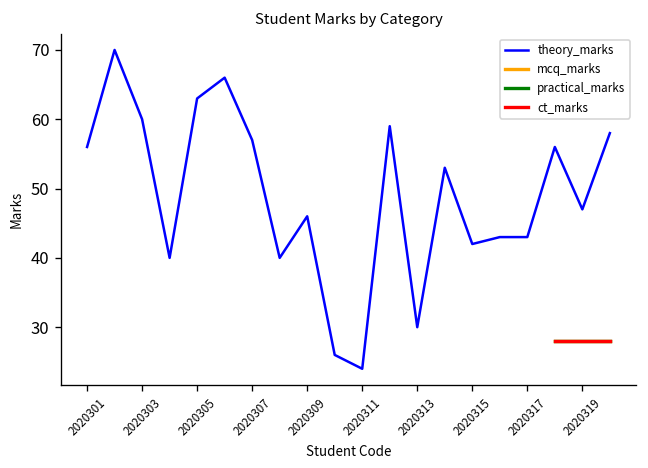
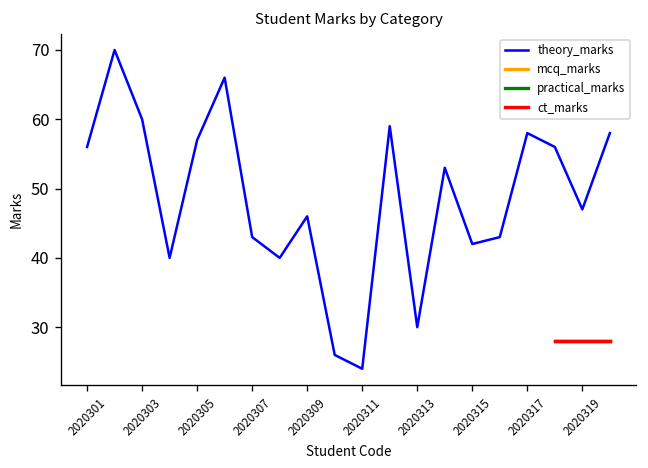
theory_marks, 2020305: 63 -> 57
theory_marks, 2020307: 57 -> 43
theory_marks, 2020317: 43 -> 58
